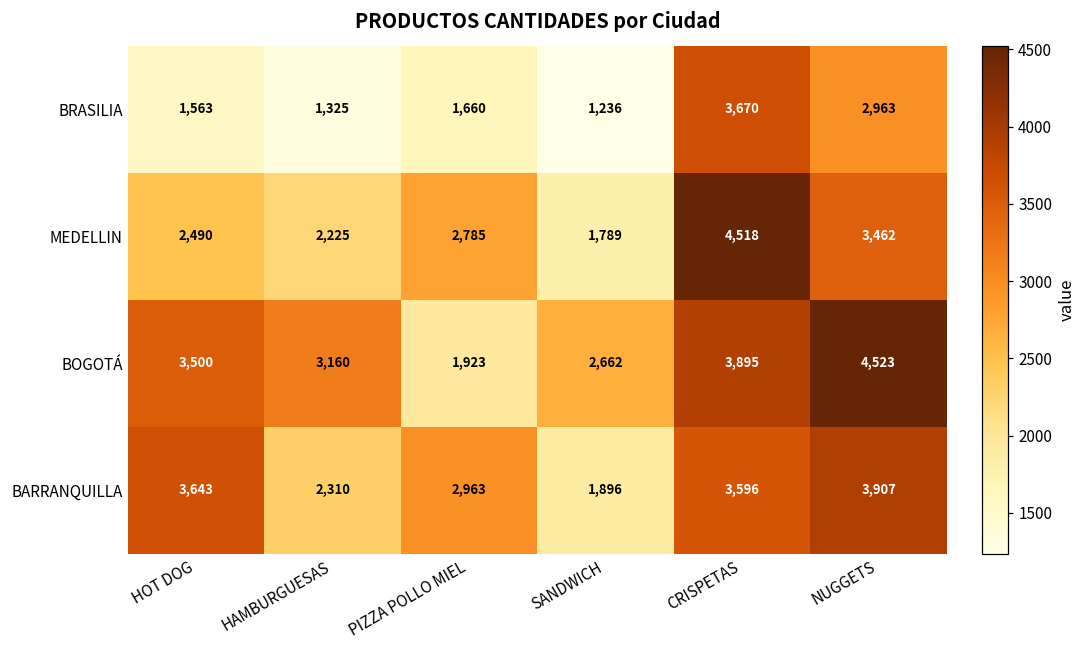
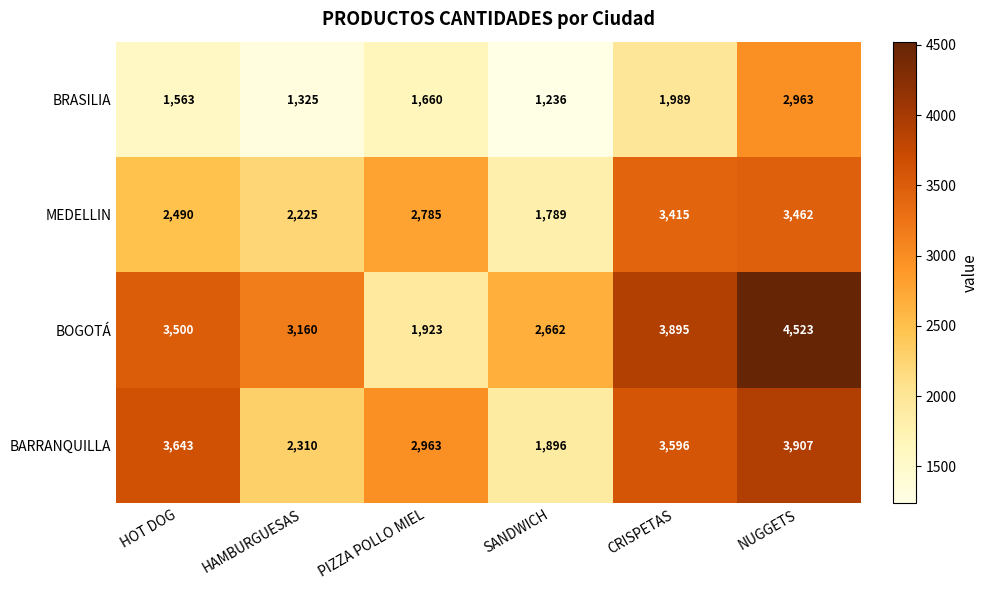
BRASILIA, CRISPETAS: 3,670 -> 1,989
MEDELLIN, CRISPETAS: 4,518 -> 3,415
